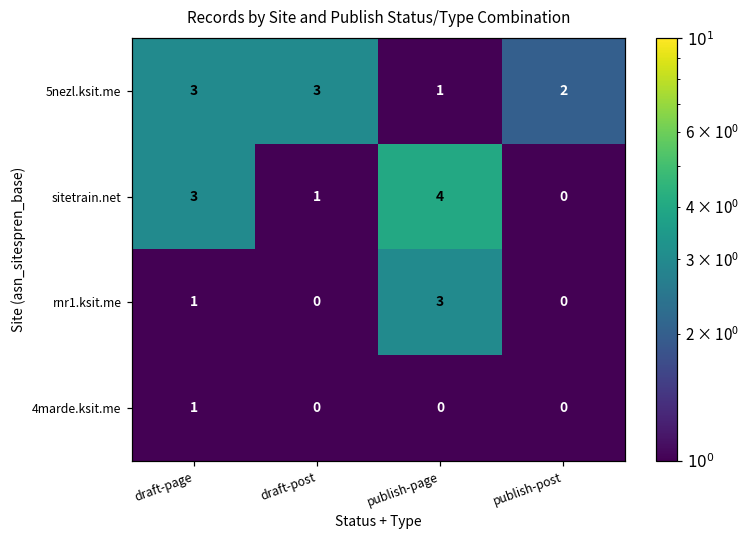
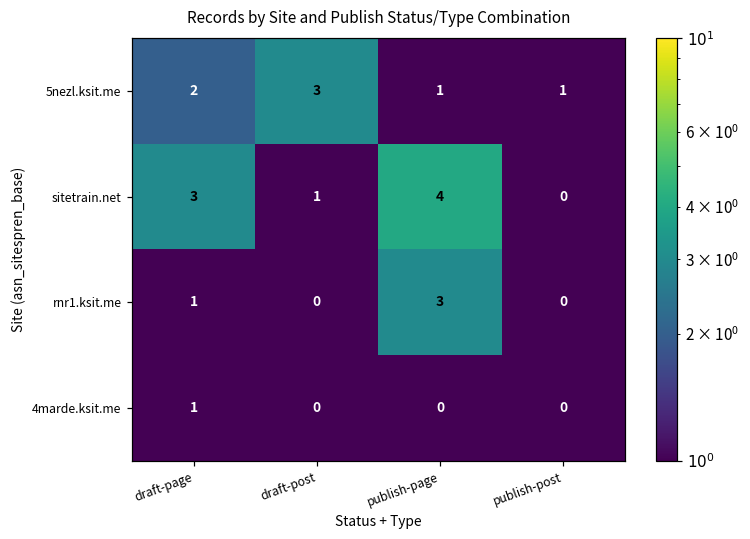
5nezl.ksit.me, draft-page: 3 -> 2
5nezl.ksit.me, publish-post: 2 -> 1
